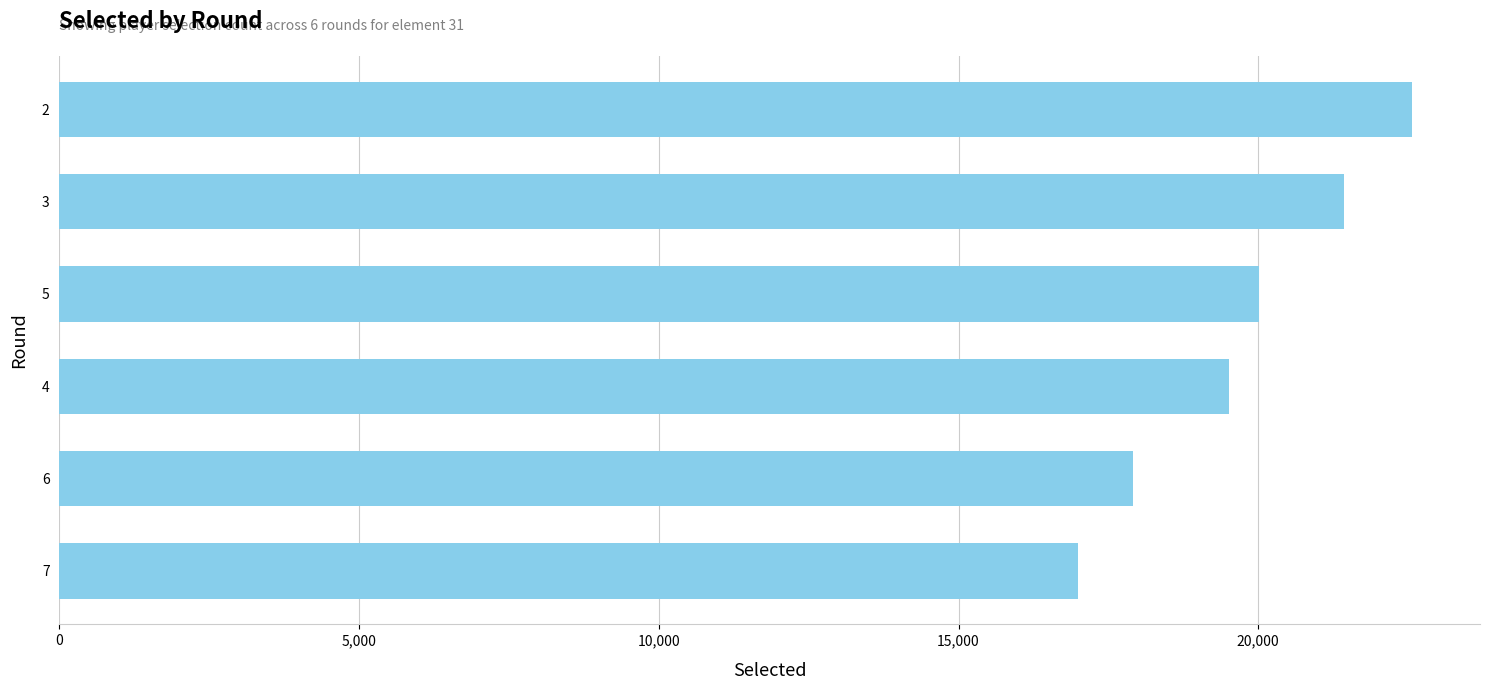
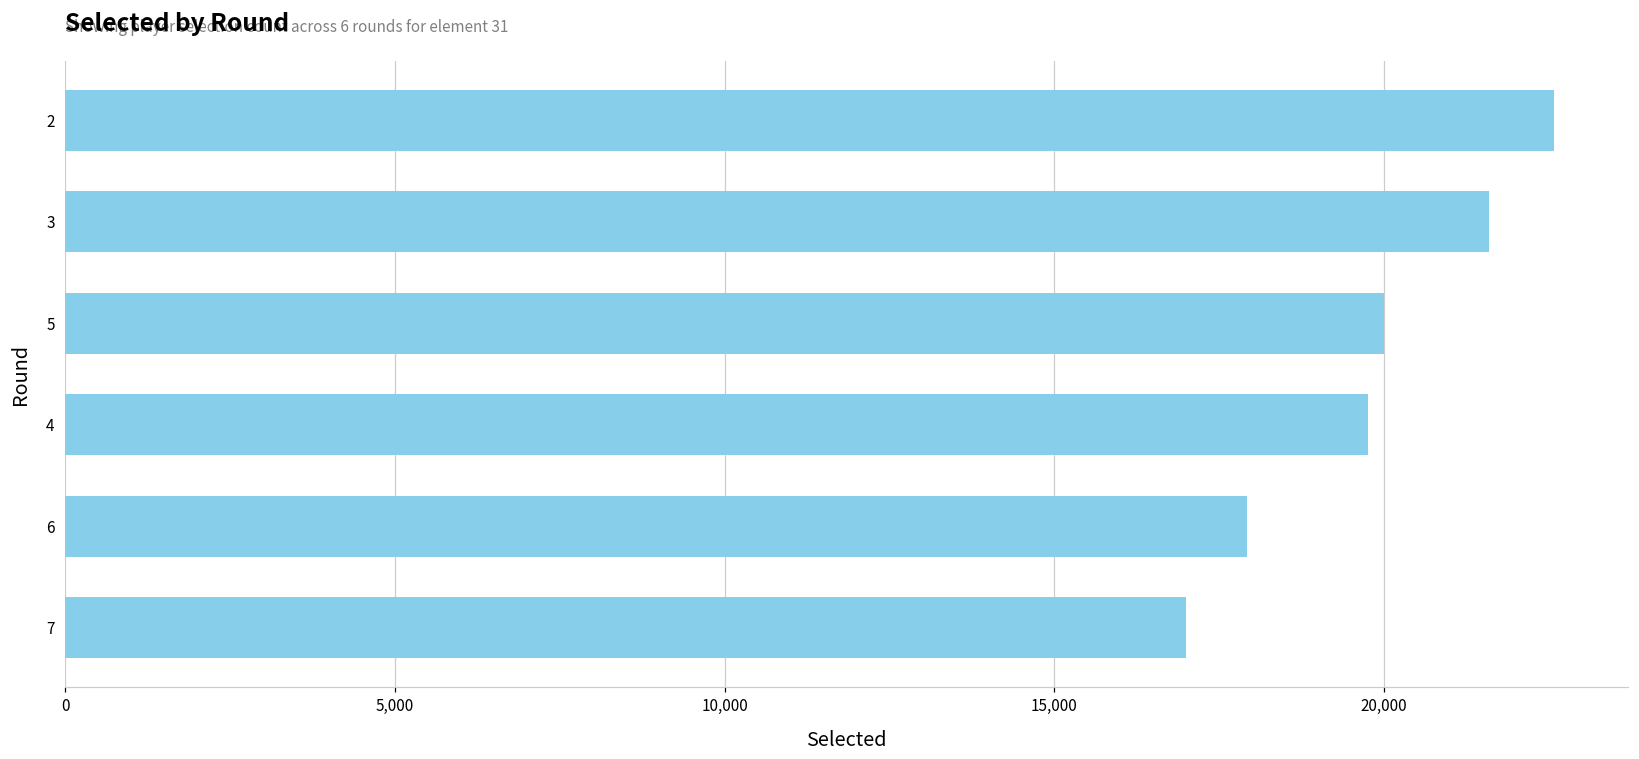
3: 21,400 -> 21,600
4: 19,500 -> 19,800
